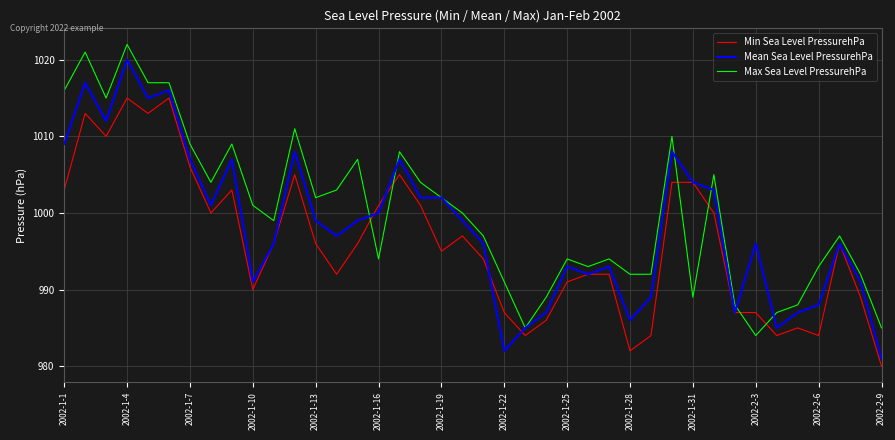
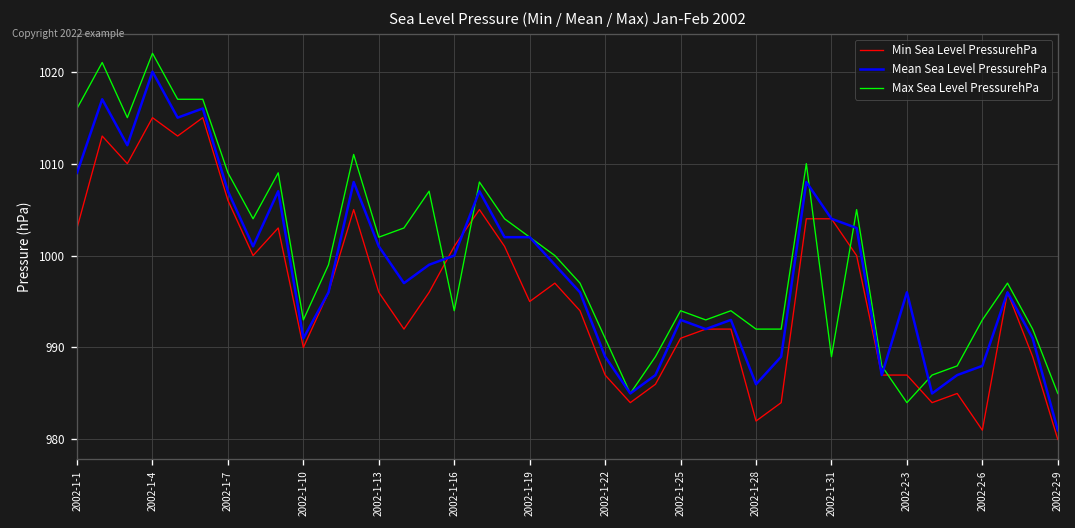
Max Sea Level PressurehPa, 2002-1-10: 1001 -> 993
Mean Sea Level PressurehPa, 2002-1-13: 999 -> 1001
Mean Sea Level PressurehPa, 2002-1-22: 982 -> 989
Min Sea Level PressurehPa, 2002-2-6: 984 -> 981
